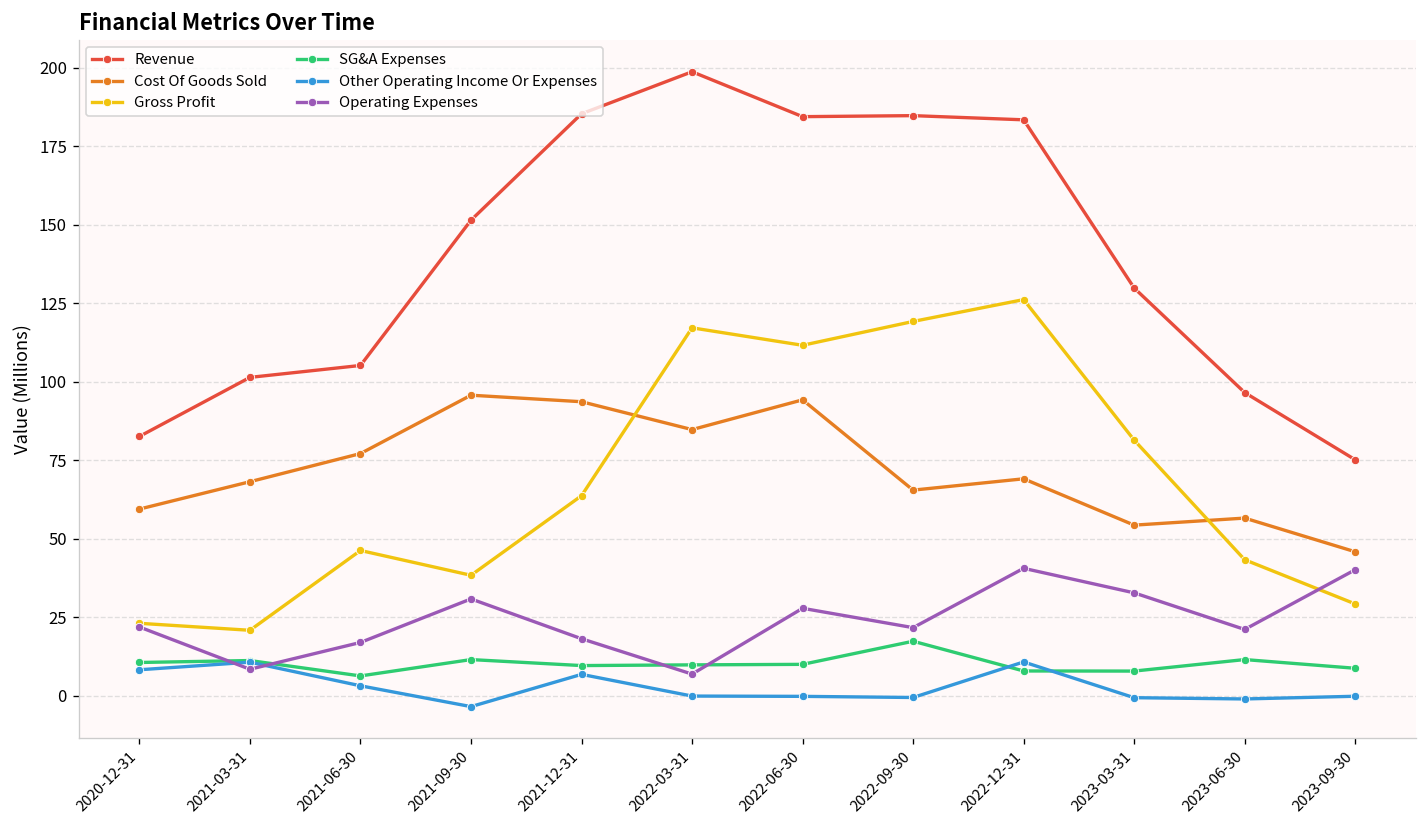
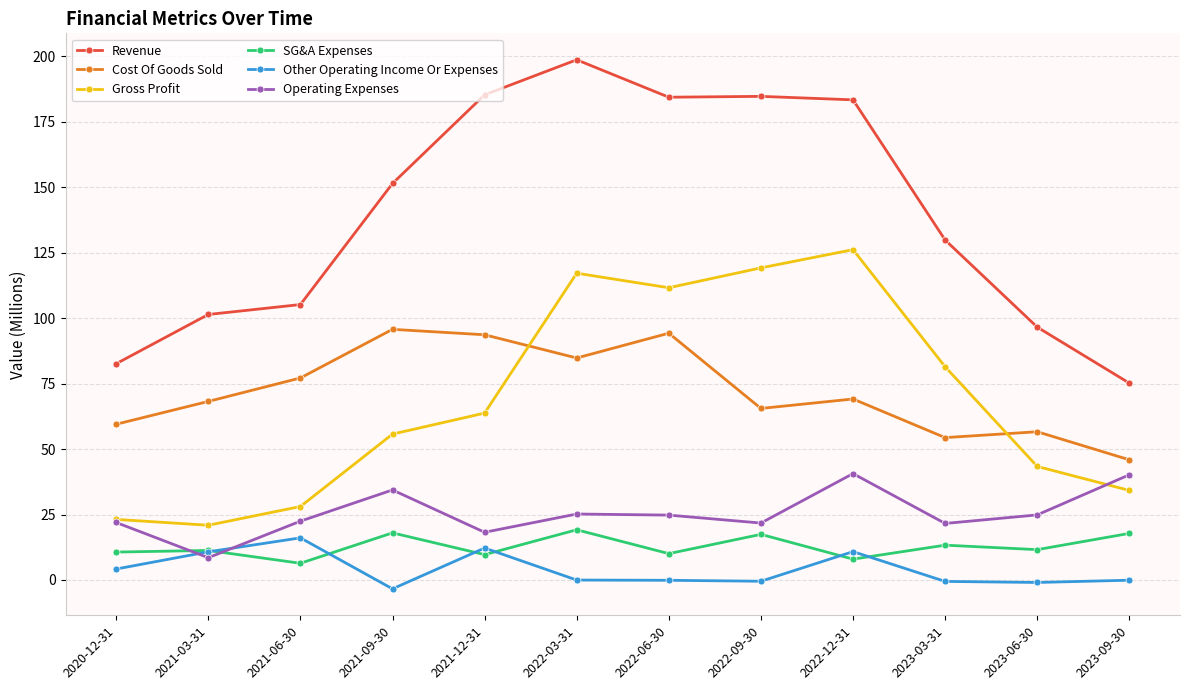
Other Operating Income Or Expenses, 2020-12-31: 8 -> 4
Gross Profit, 2021-06-30: 46 -> 28
Other Operating Income Or Expenses, 2021-06-30: 3 -> 16
Operating Expenses, 2021-06-30: 17 -> 22
Gross Profit, 2021-09-30: 38 -> 56
SG&A Expenses, 2021-09-30: 12 -> 18
Operating Expenses, 2021-09-30: 31 -> 34
Other Operating Income Or Expenses, 2021-12-31: 7 -> 12
SG&A Expenses, 2022-03-31: 10 -> 19
Operating Expenses, 2022-03-31: 7 -> 25
Operating Expenses, 2022-06-30: 28 -> 25
SG&A Expenses, 2023-03-31: 8 -> 13
Operating Expenses, 2023-03-31: 33 -> 22
Operating Expenses, 2023-06-30: 21 -> 25
Gross Profit, 2023-09-30: 29 -> 34
SG&A Expenses, 2023-09-30: 9 -> 18
